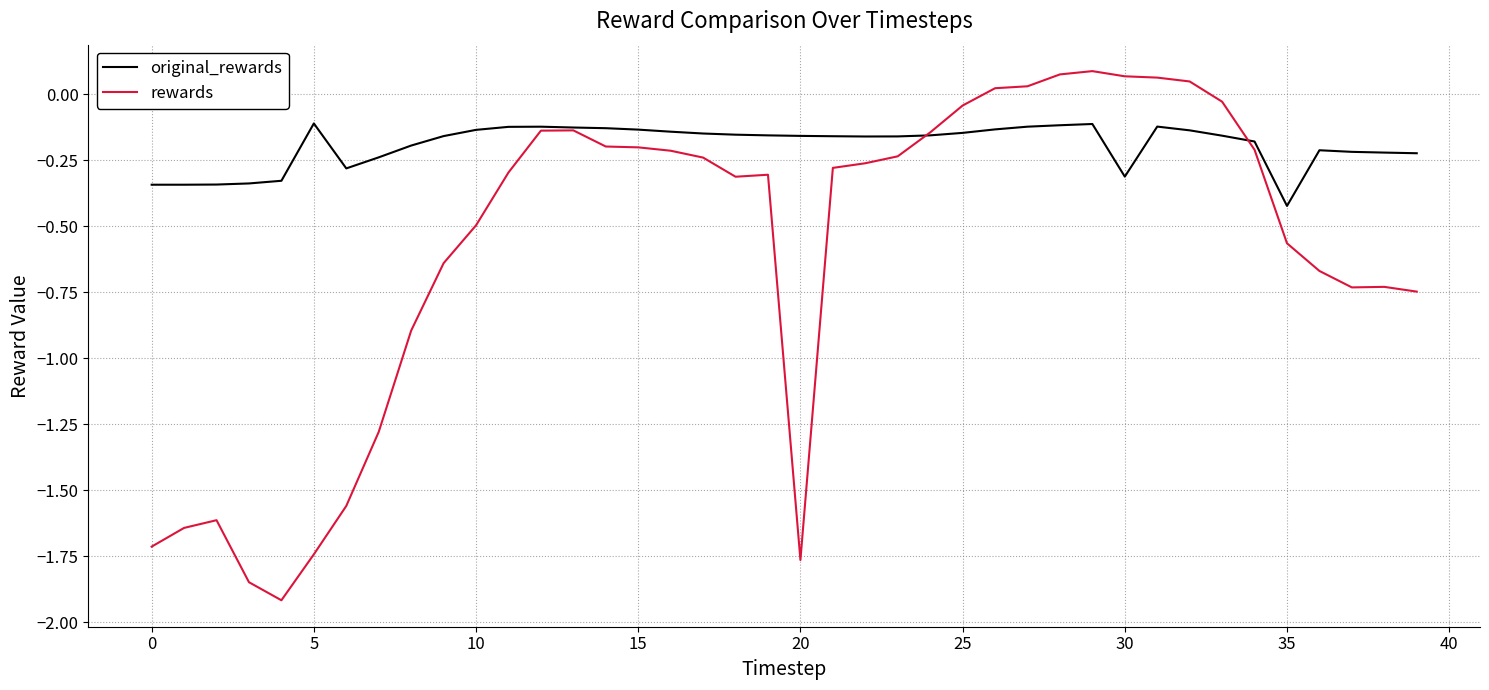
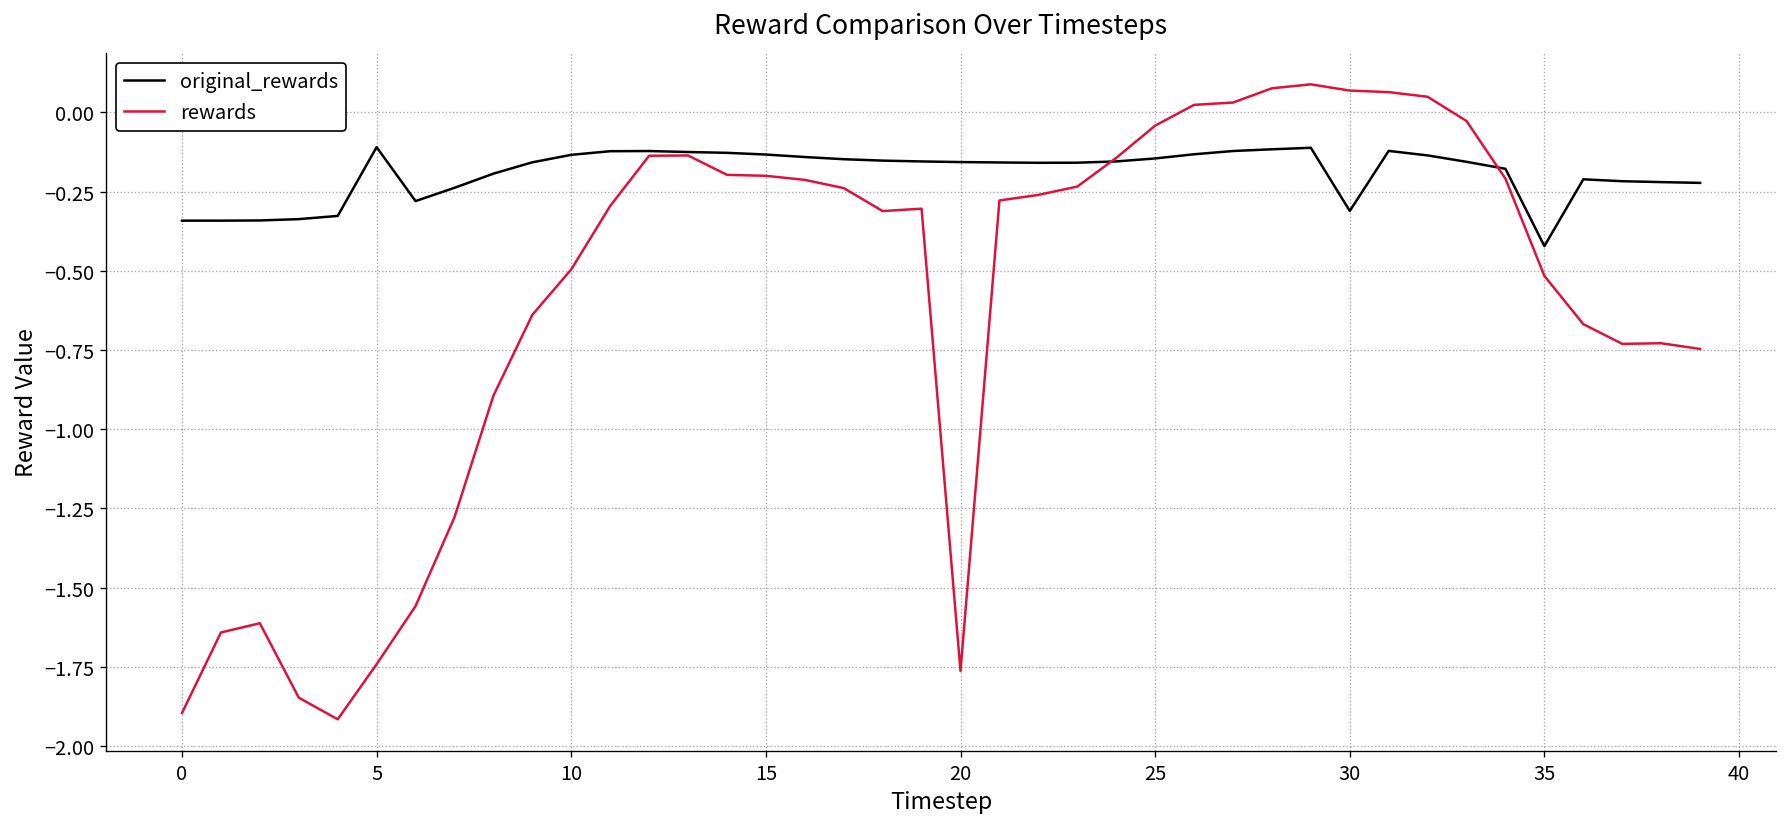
rewards, 0: -1.71 -> -1.90
rewards, 35: -0.56 -> -0.52
